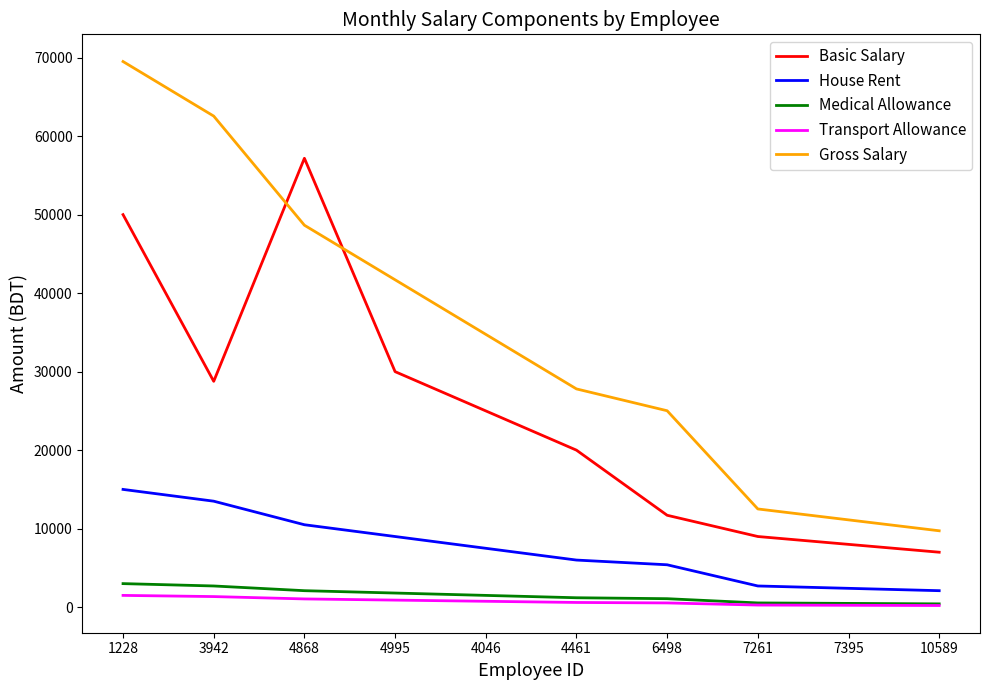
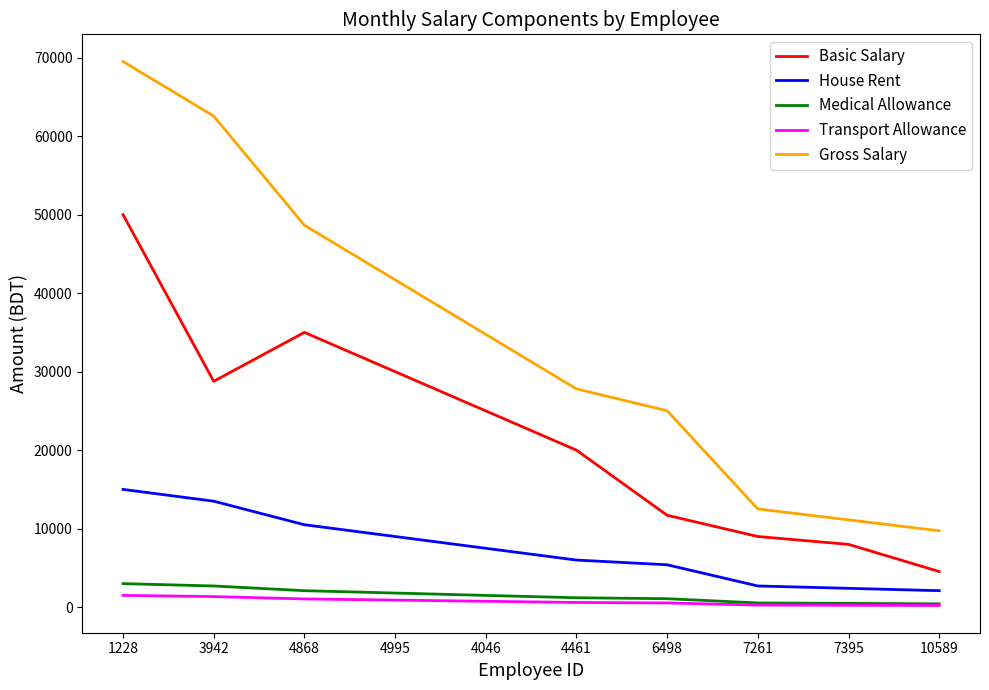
Basic Salary, 4868: 57000 -> 35000
Basic Salary, 10589: 7000 -> 5000
